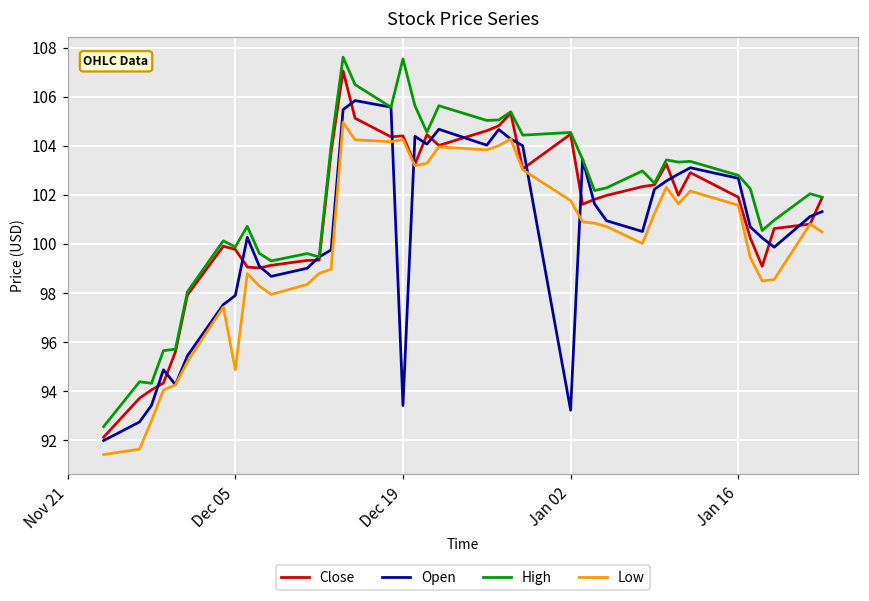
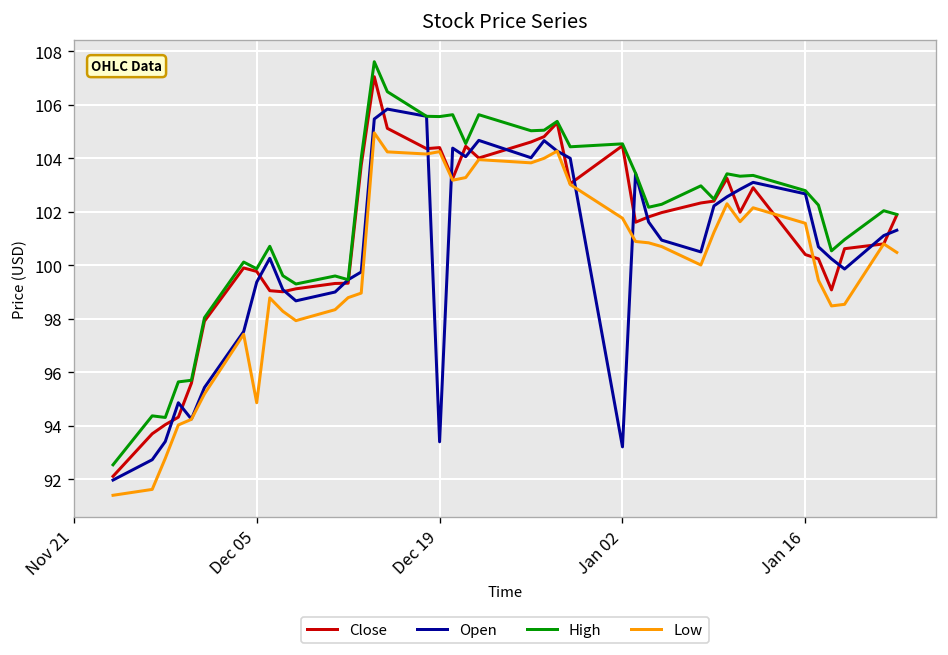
Open, Dec 05: 97.9 -> 99.4
High, Dec 19: 107.5 -> 105.6
Close, Jan 16: 101.9 -> 100.4
